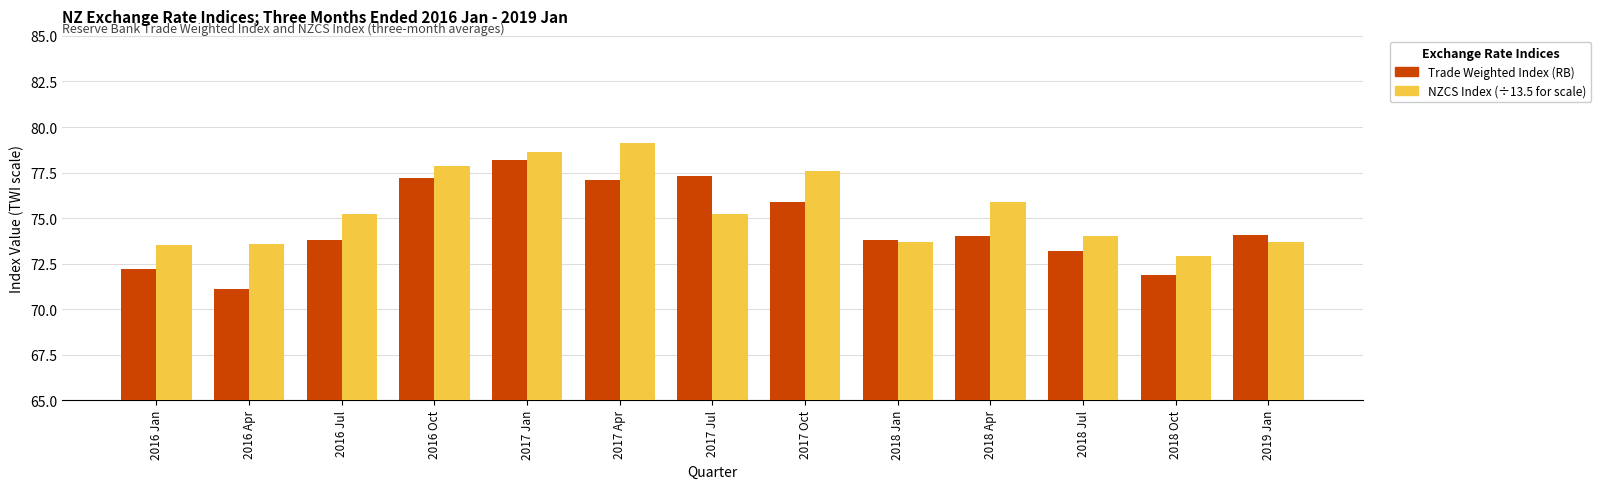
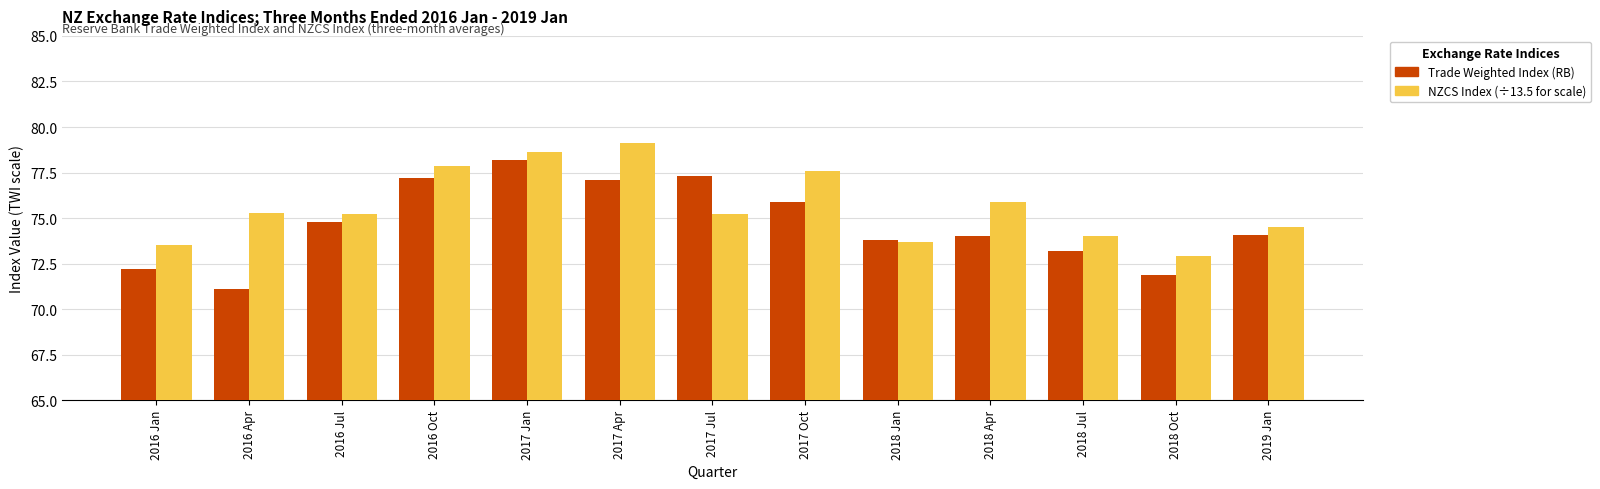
NZCS Index (÷13.5 for scale), 2016 Apr: 73.6 -> 75.3
Trade Weighted Index (RB), 2016 Jul: 73.8 -> 74.8
NZCS Index (÷13.5 for scale), 2019 Jan: 73.7 -> 74.5
